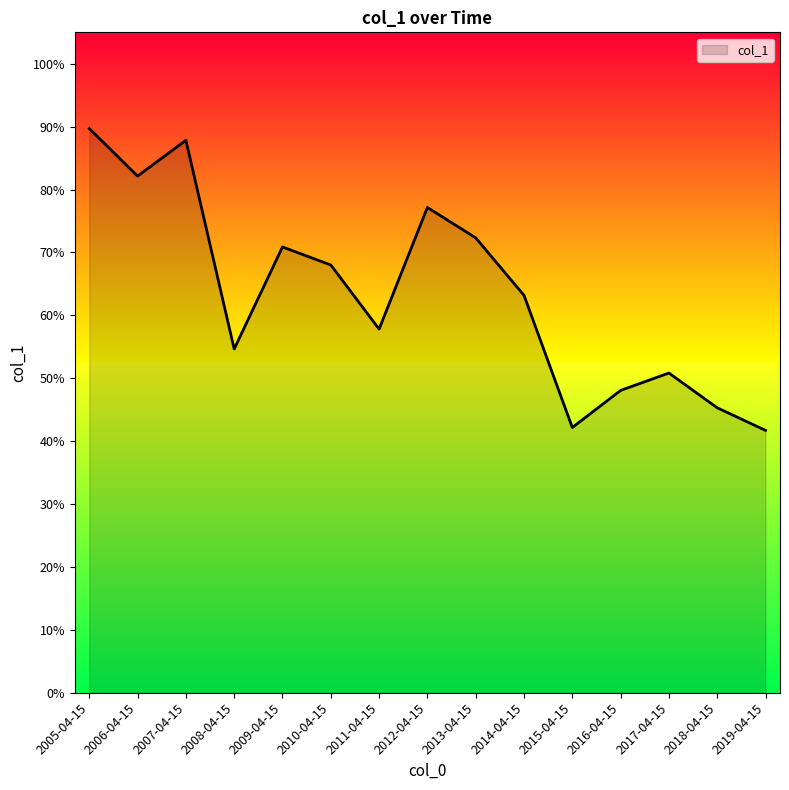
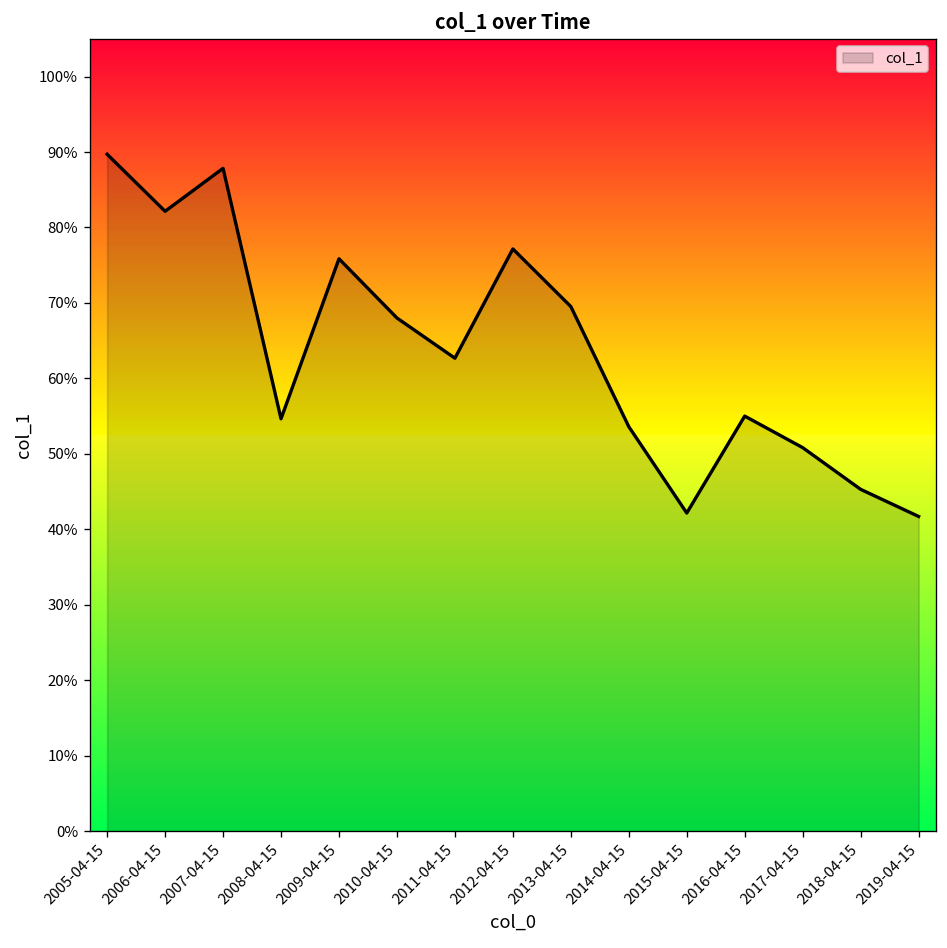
2009-04-15: 71% -> 76%
2011-04-15: 58% -> 63%
2013-04-15: 72% -> 70%
2014-04-15: 63% -> 54%
2016-04-15: 48% -> 55%
